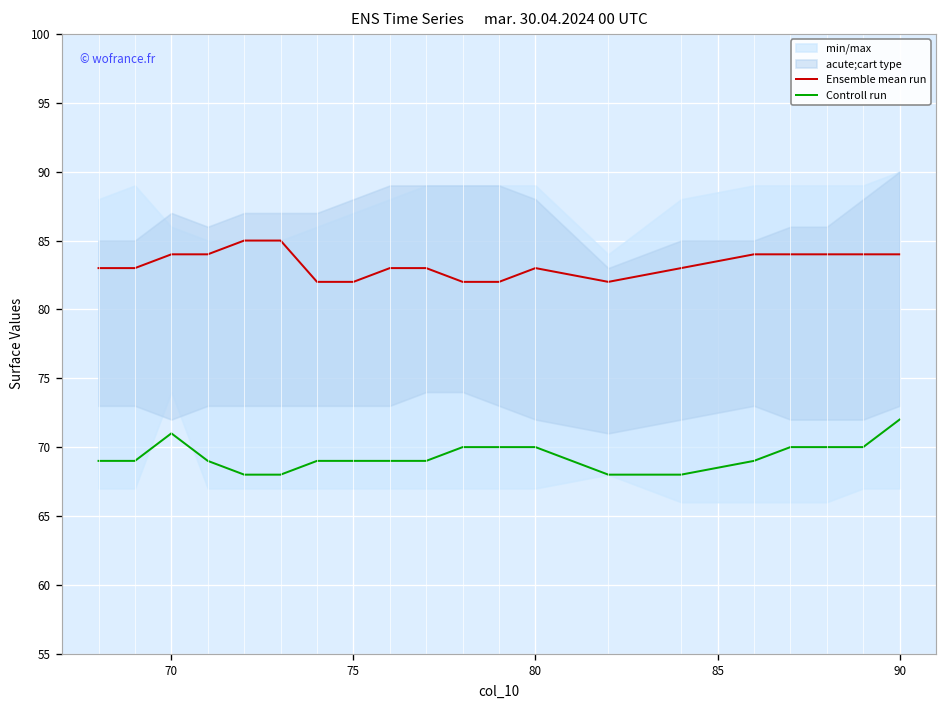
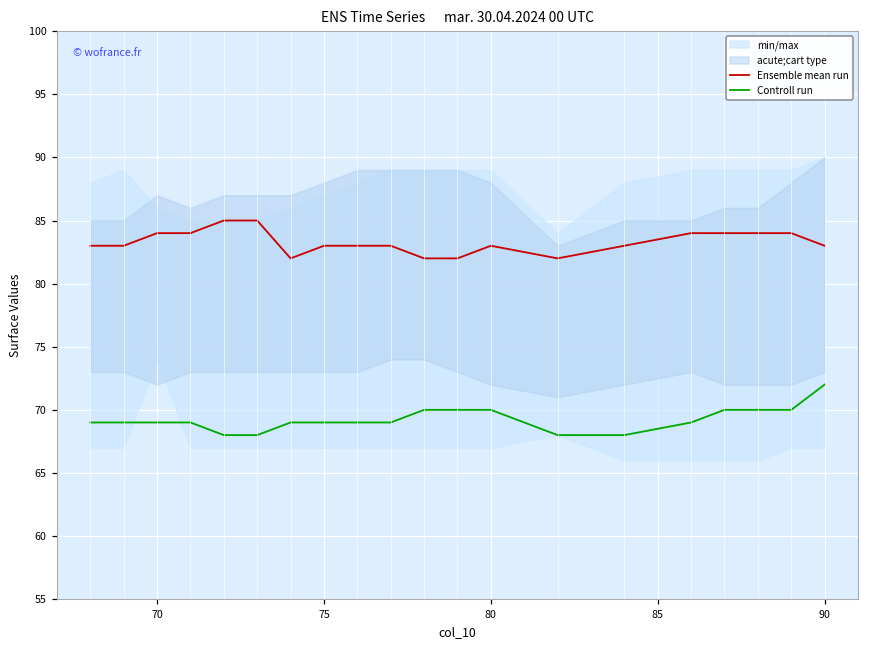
Controll run, 70: 71 -> 69
Ensemble mean run, 75: 82 -> 83
Ensemble mean run, 90: 84 -> 83
